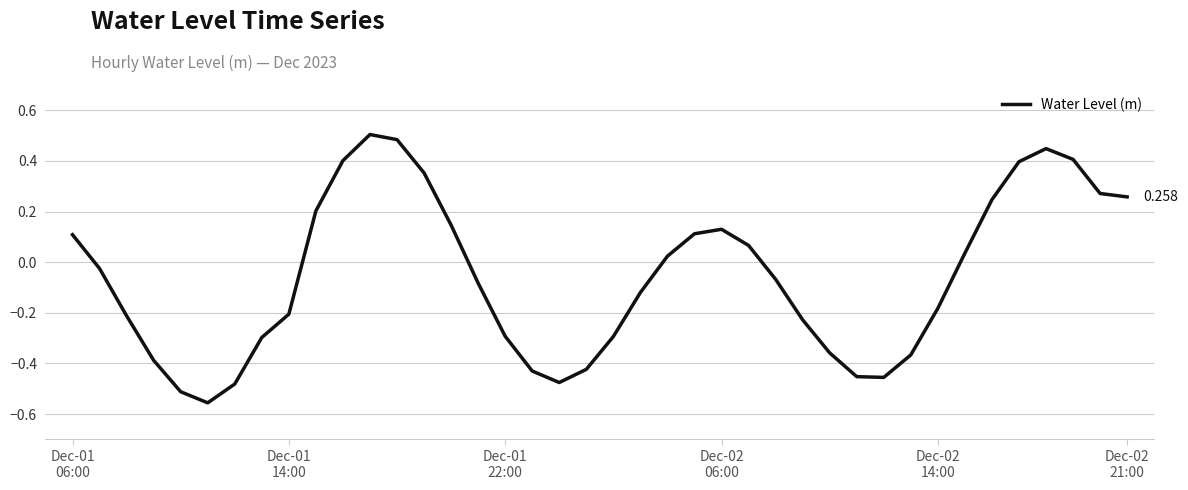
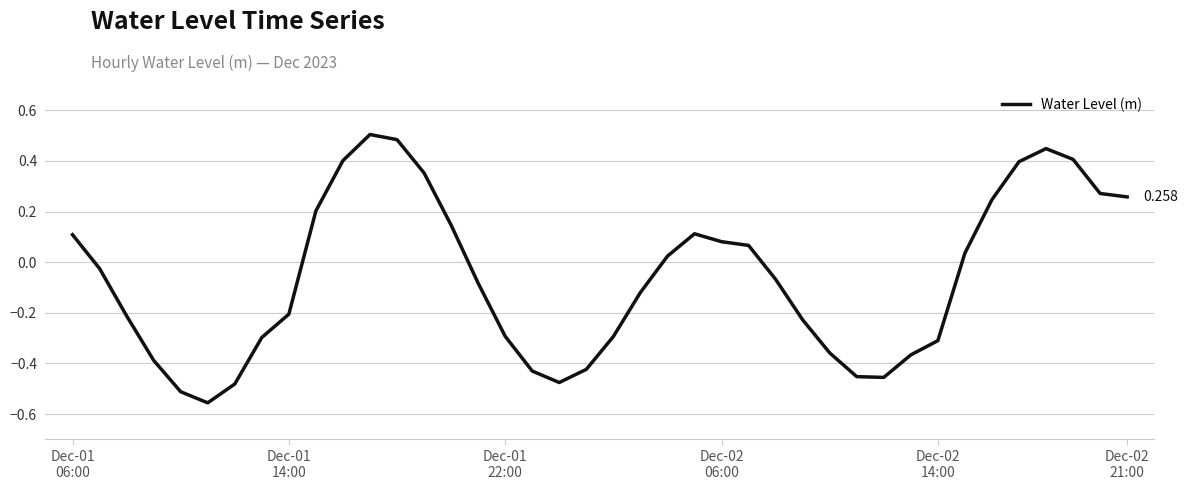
Dec-02 06:00: 0.13 -> 0.08
Dec-02 14:00: -0.18 -> -0.31
